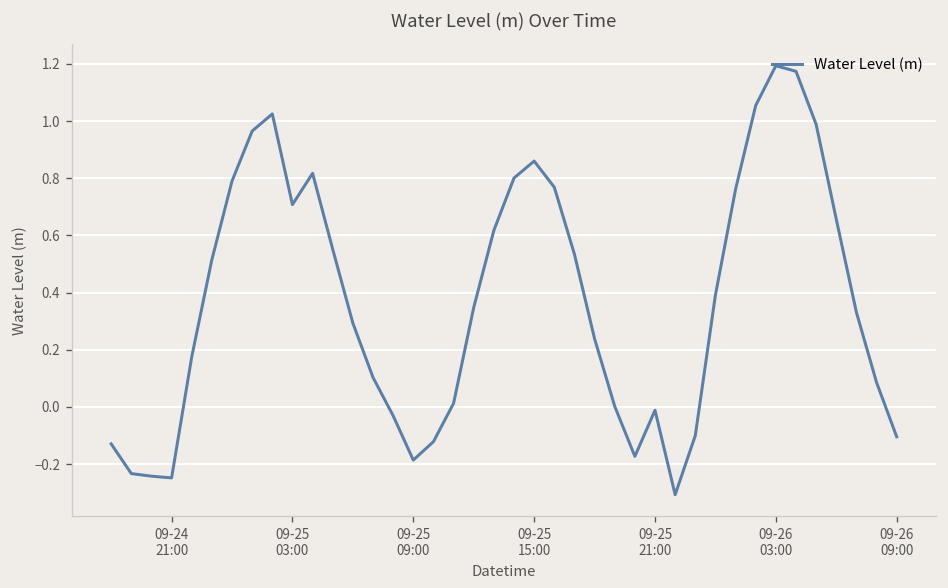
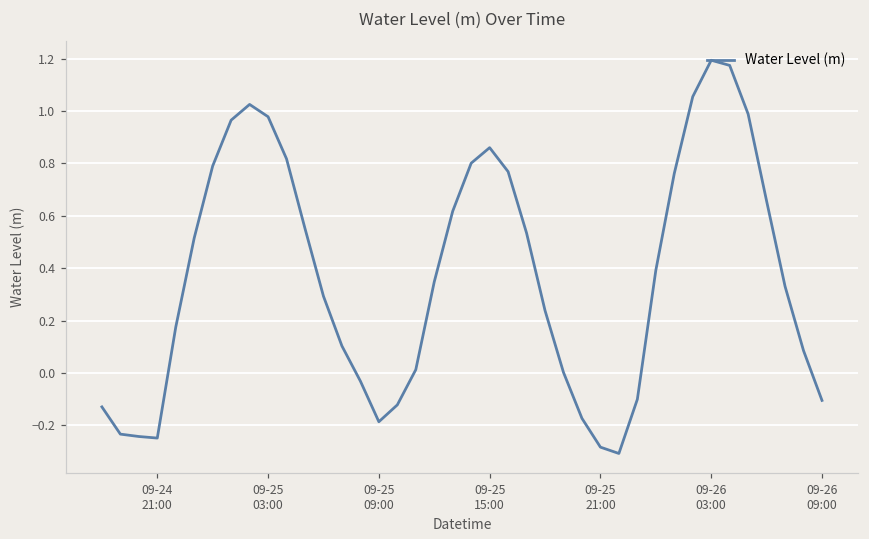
09-25 03:00: 0.71 -> 0.98
09-25 21:00: -0.01 -> -0.28
